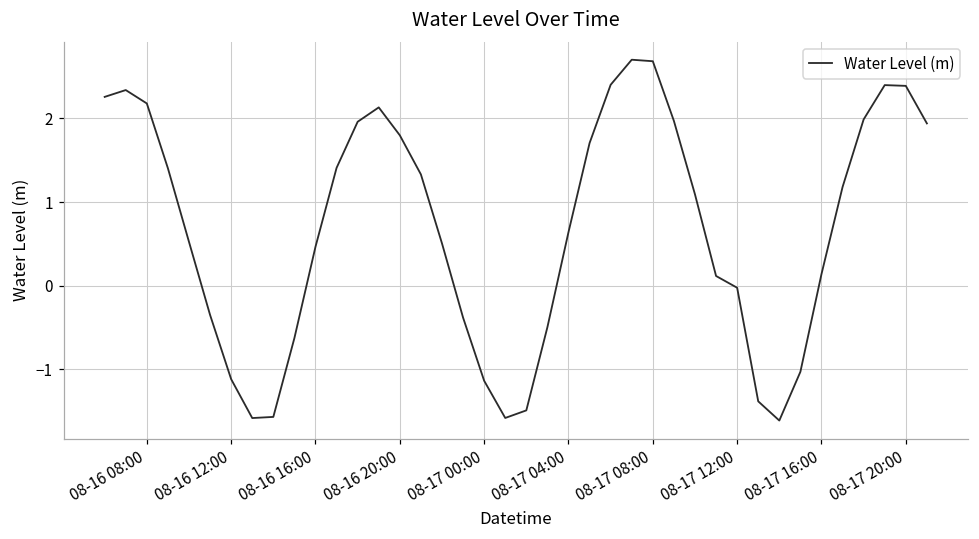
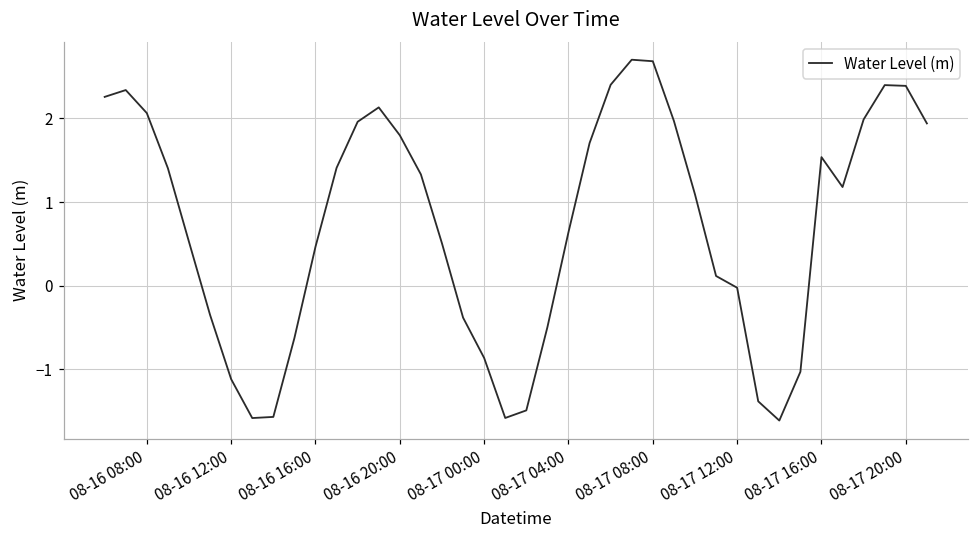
08-16 08:00: 2.2 -> 2.1
08-17 00:00: -1.1 -> -0.9
08-17 16:00: 0.1 -> 1.5
